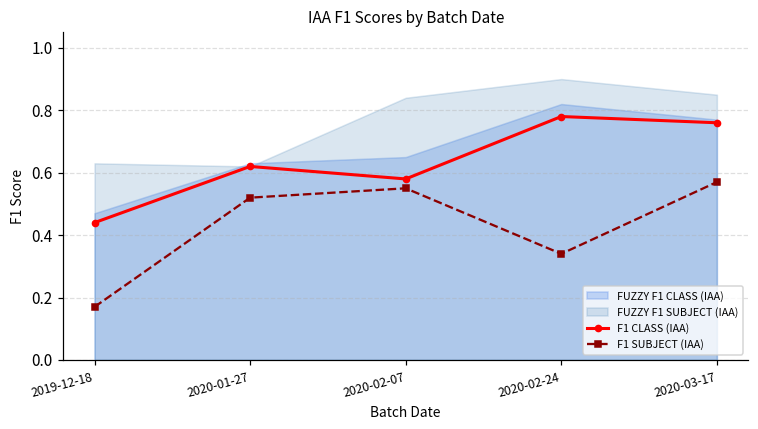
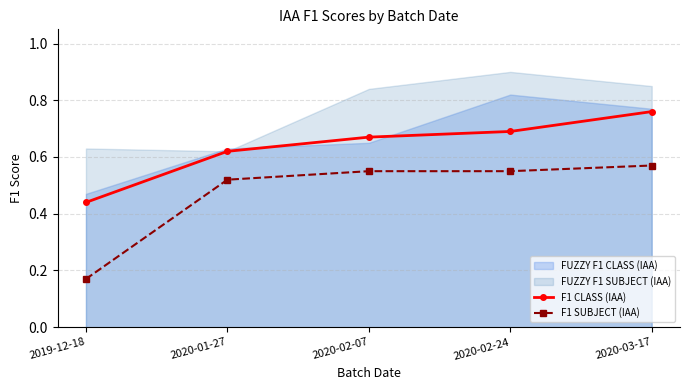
F1 CLASS (IAA), 2020-02-07: 0.58 -> 0.67
F1 CLASS (IAA), 2020-02-24: 0.78 -> 0.69
F1 SUBJECT (IAA), 2020-02-24: 0.34 -> 0.55
